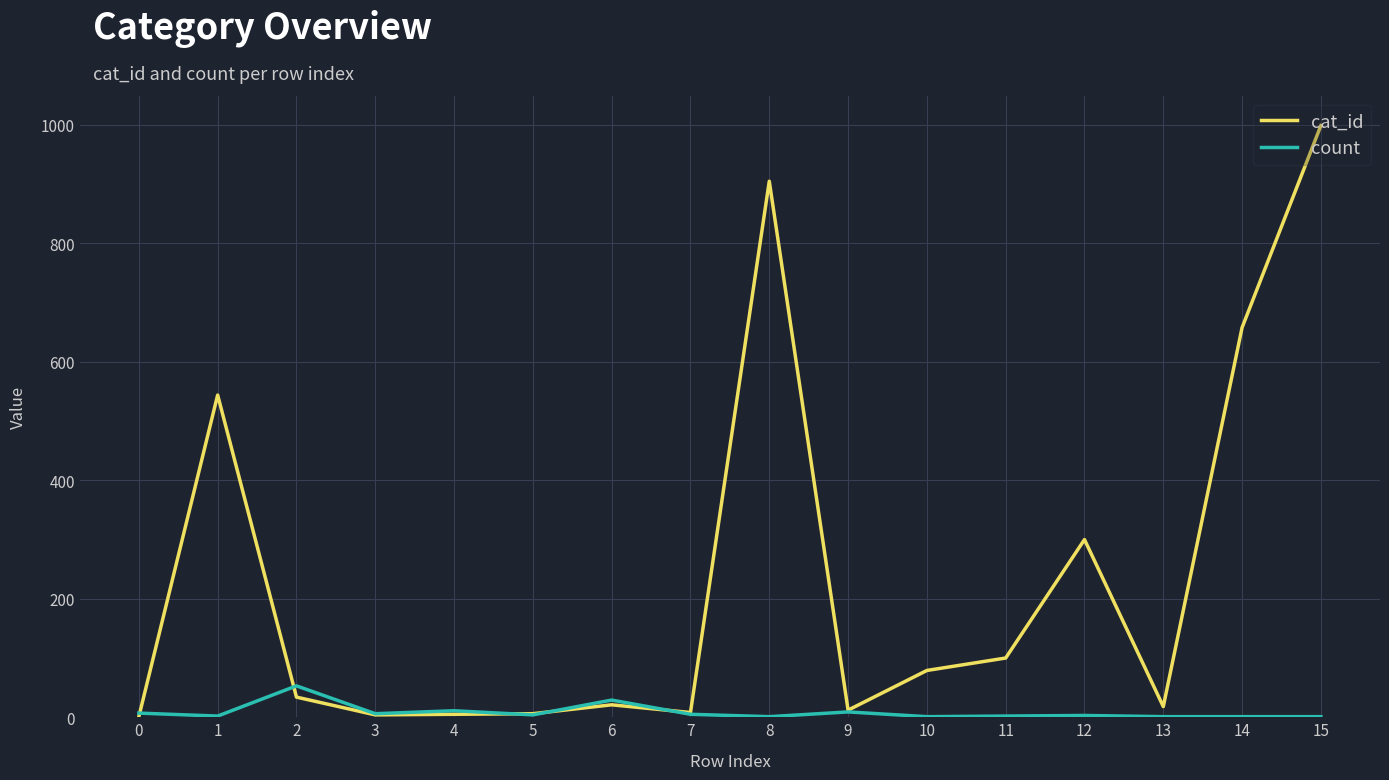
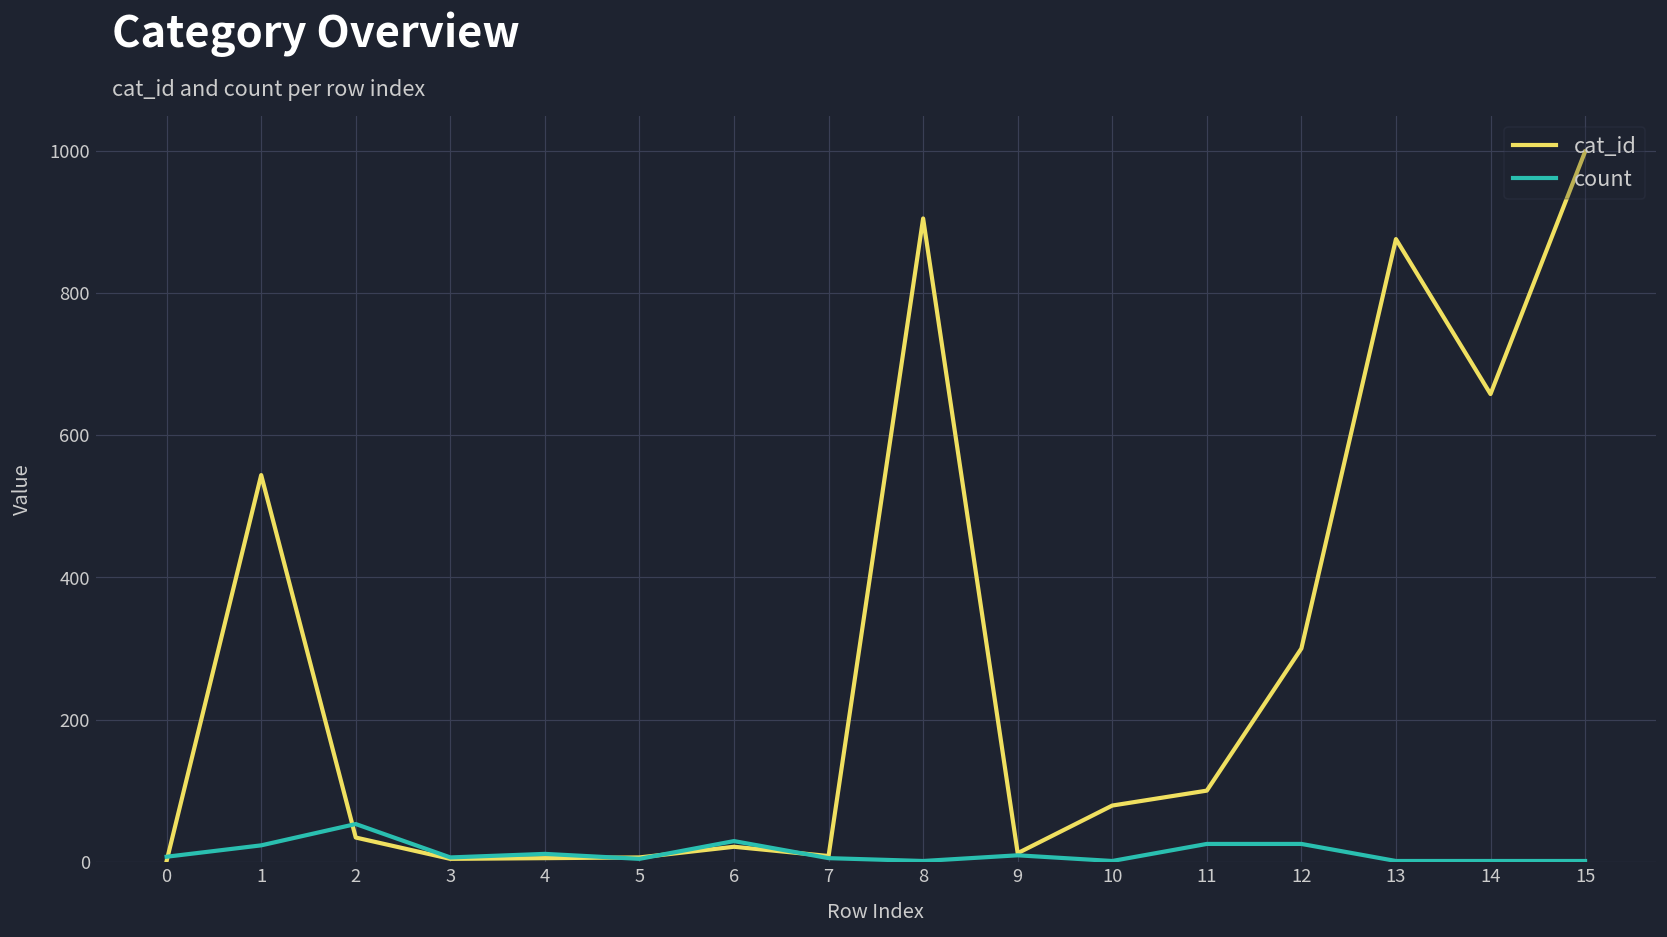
count, 1: 0 -> 20
count, 11: 0 -> 30
count, 12: 0 -> 30
cat_id, 13: 20 -> 880
